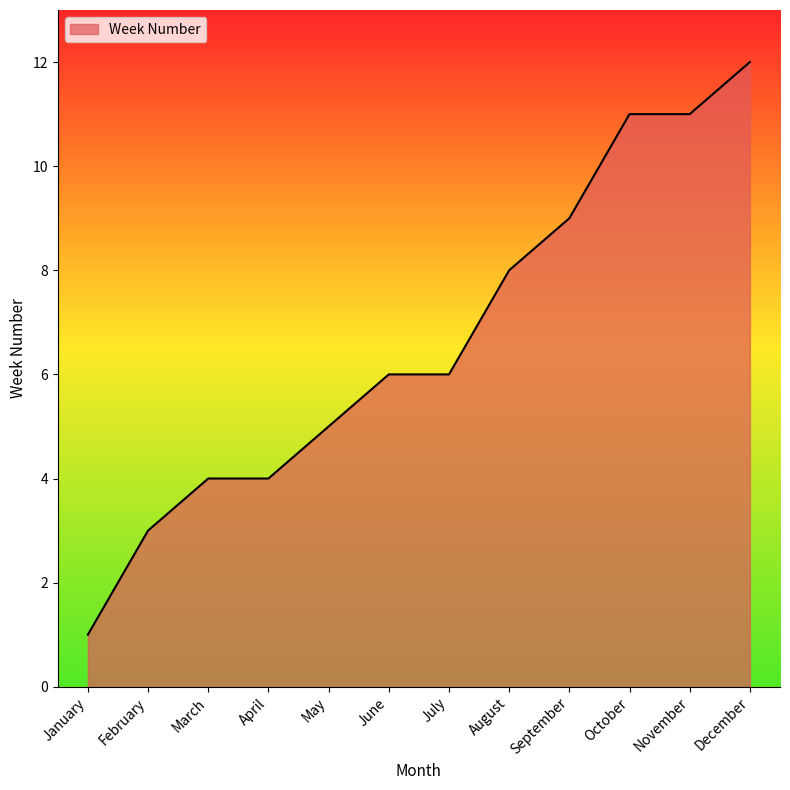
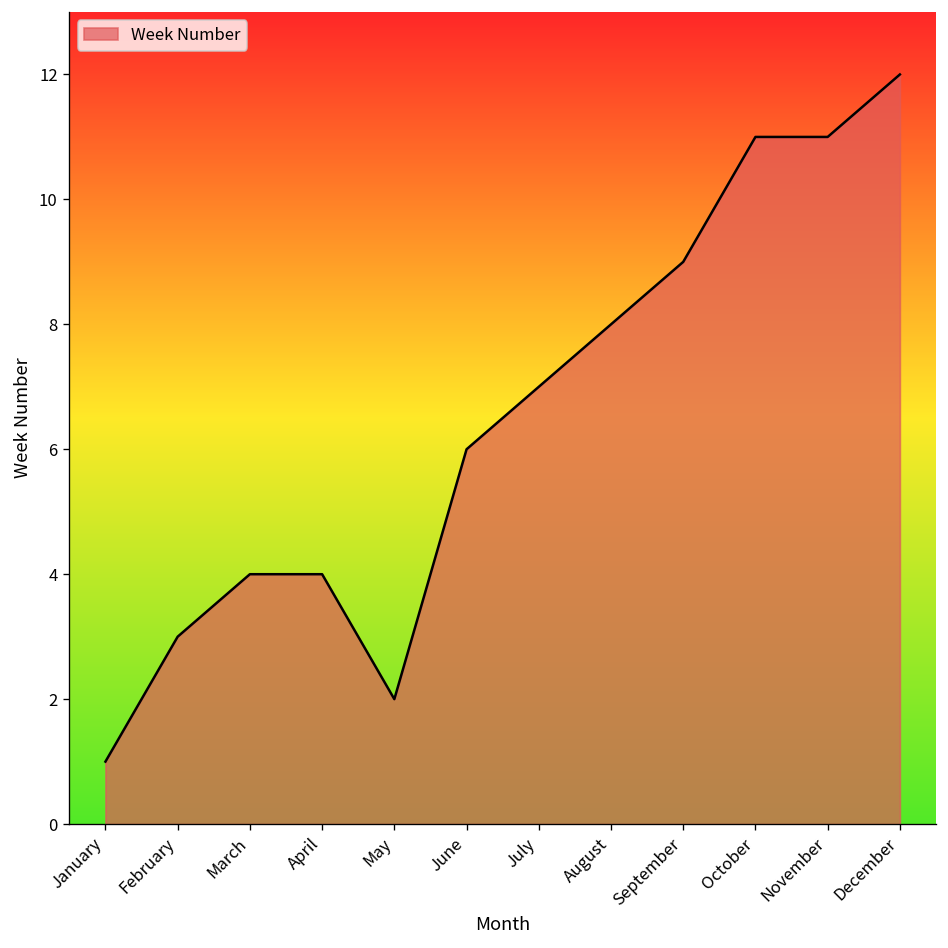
May: 5 -> 2
July: 6 -> 7
